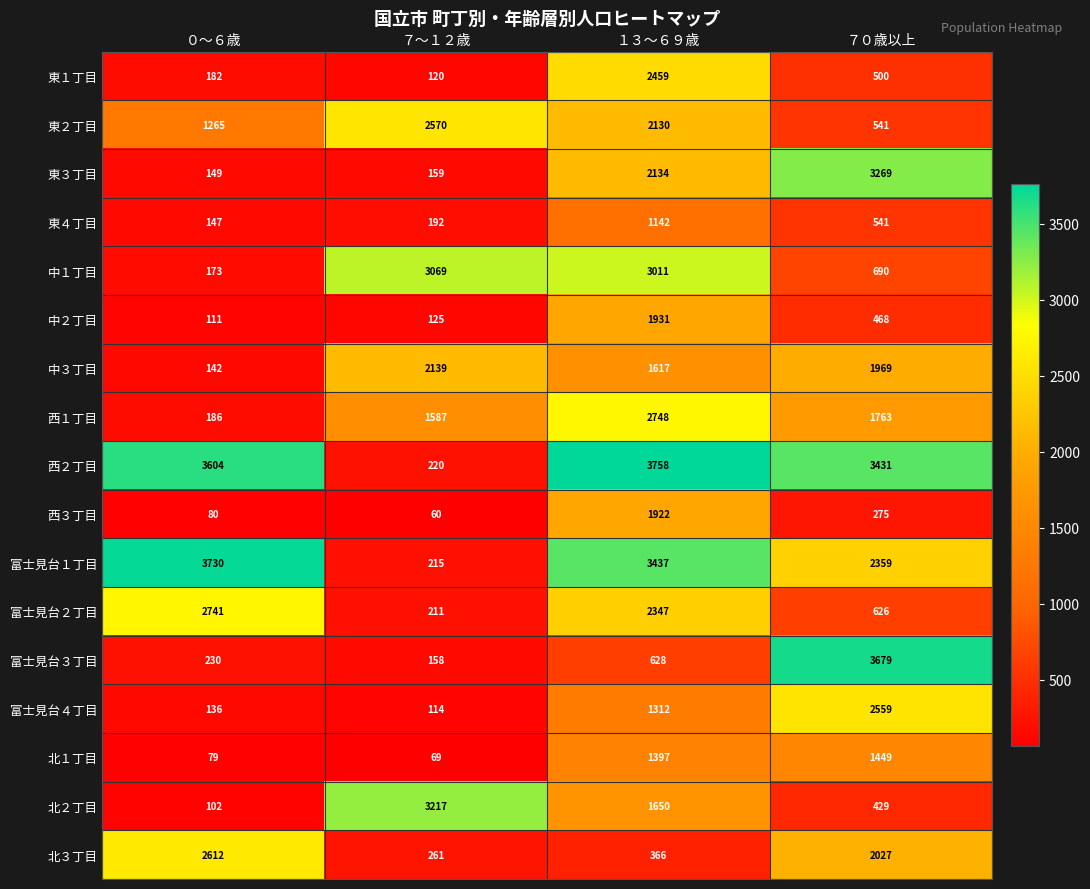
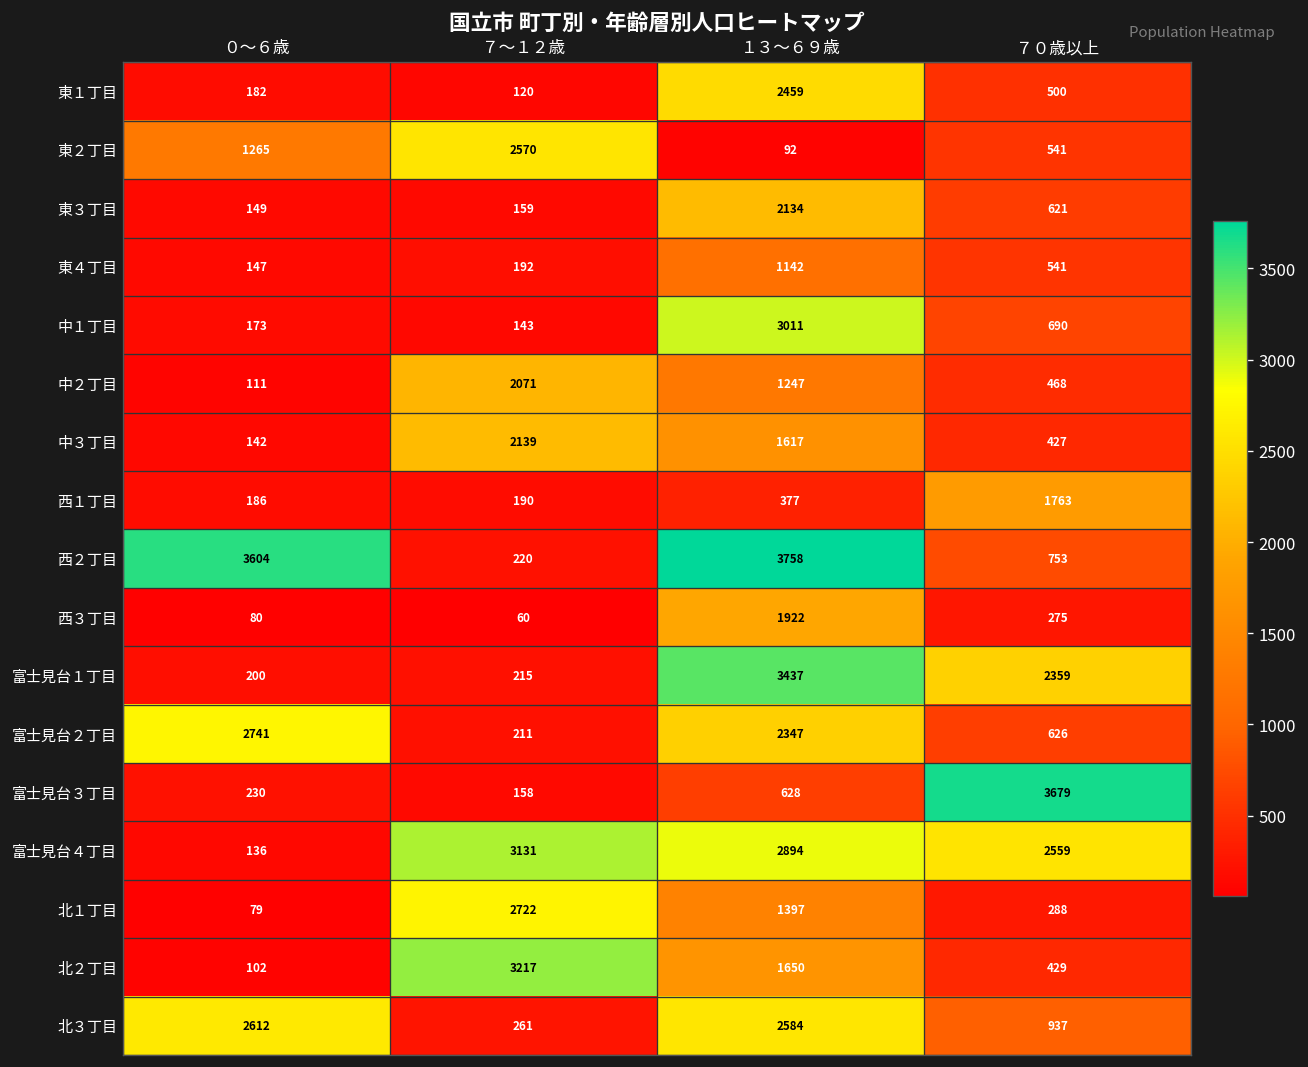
東２丁目, １３～６９歳: 2130 -> 92
東３丁目, ７０歳以上: 3269 -> 621
中１丁目, ７～１２歳: 3069 -> 143
中２丁目, ７～１２歳: 125 -> 2071
中２丁目, １３～６９歳: 1931 -> 1247
中３丁目, ７０歳以上: 1969 -> 427
西１丁目, ７～１２歳: 1587 -> 190
西１丁目, １３～６９歳: 2748 -> 377
西２丁目, ７０歳以上: 3431 -> 753
富士見台１丁目, ０～６歳: 3730 -> 200
富士見台４丁目, ７～１２歳: 114 -> 3131
富士見台４丁目, １３～６９歳: 1312 -> 2894
北１丁目, ７～１２歳: 69 -> 2722
北１丁目, ７０歳以上: 1449 -> 288
北３丁目, １３～６９歳: 366 -> 2584
北３丁目, ７０歳以上: 2027 -> 937
